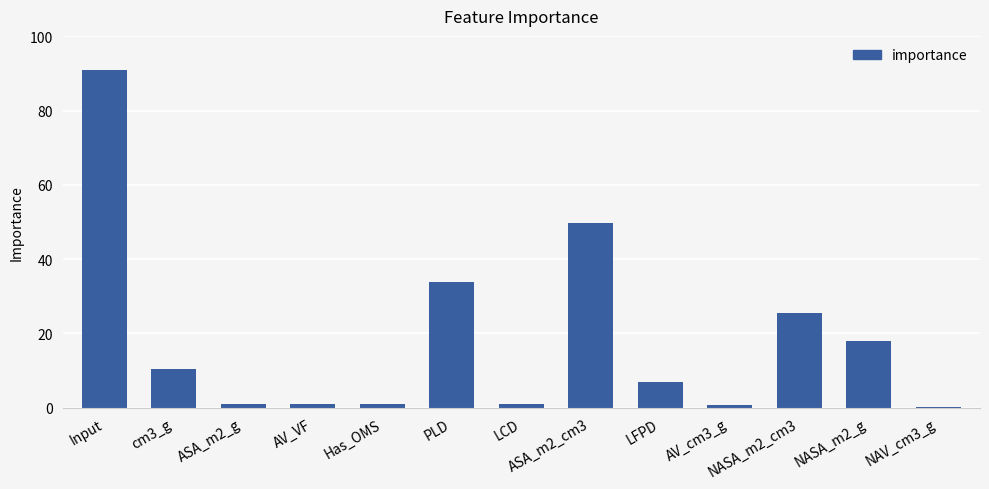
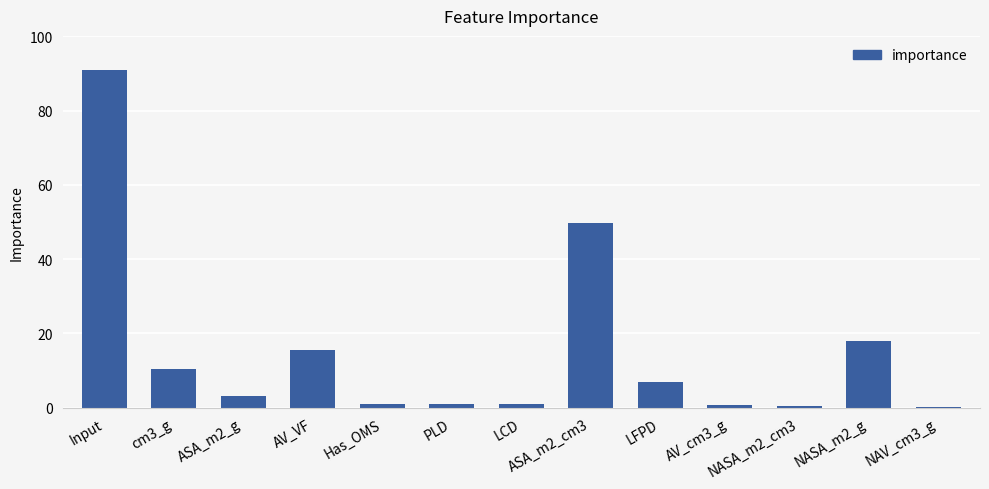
ASA_m2_g: 1 -> 3
AV_VF: 1 -> 16
PLD: 34 -> 1
NASA_m2_cm3: 25 -> 0
